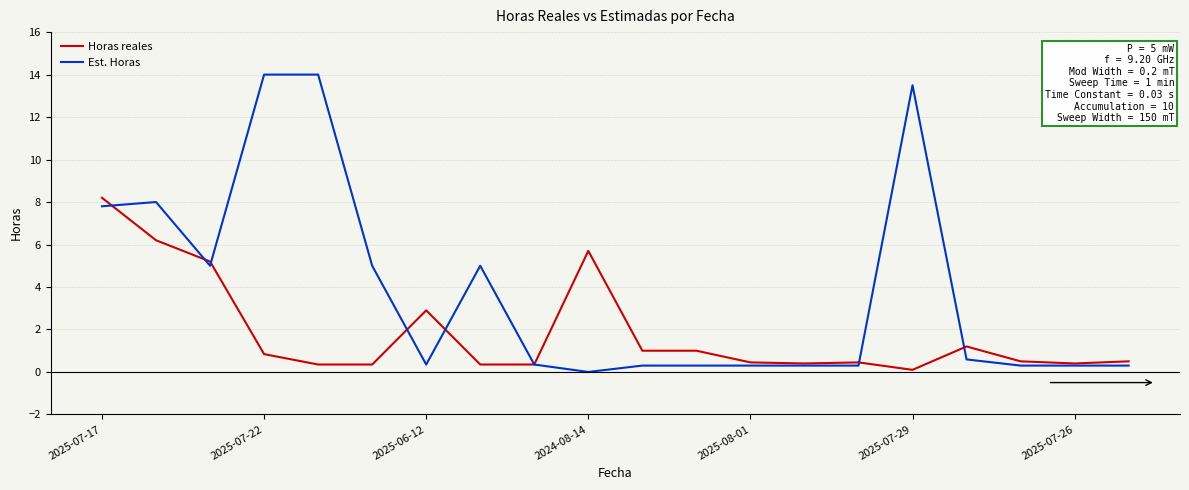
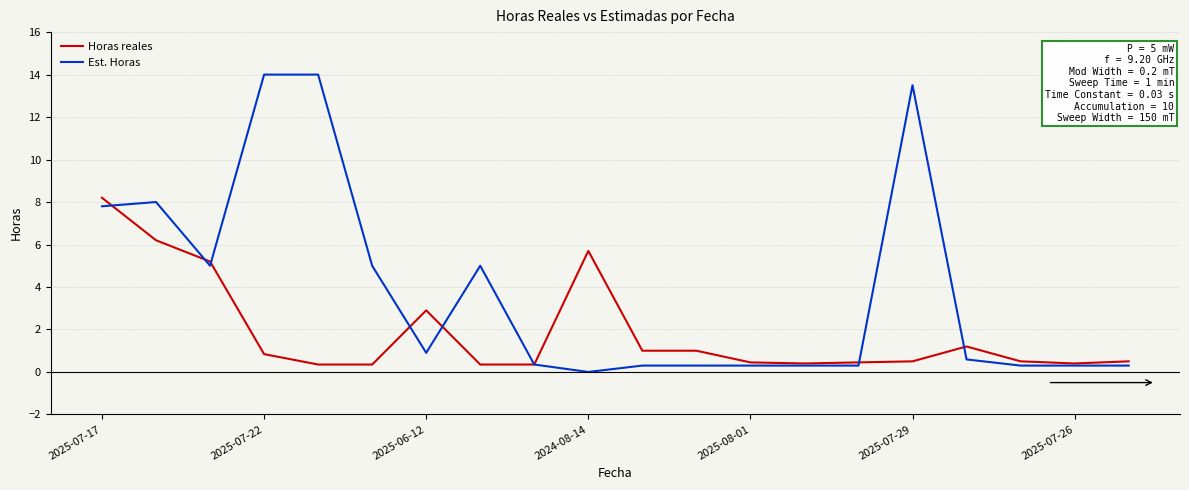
Est. Horas, 2025-06-12: 0.4 -> 0.9
Horas reales, 2025-07-29: 0.1 -> 0.5
